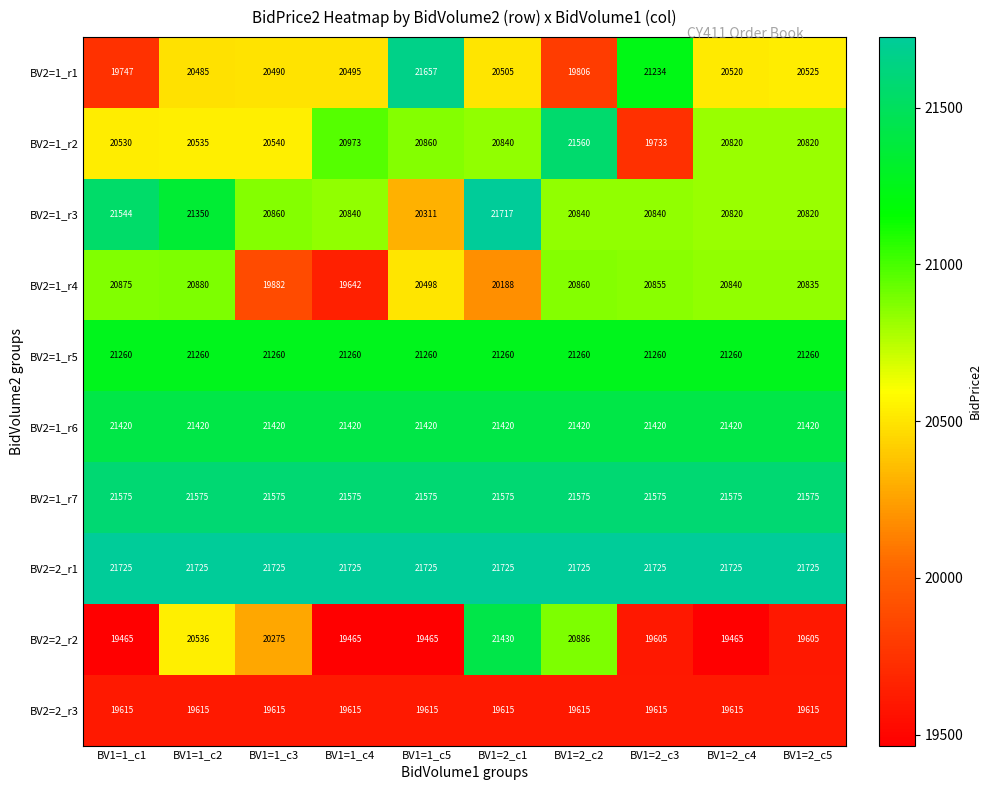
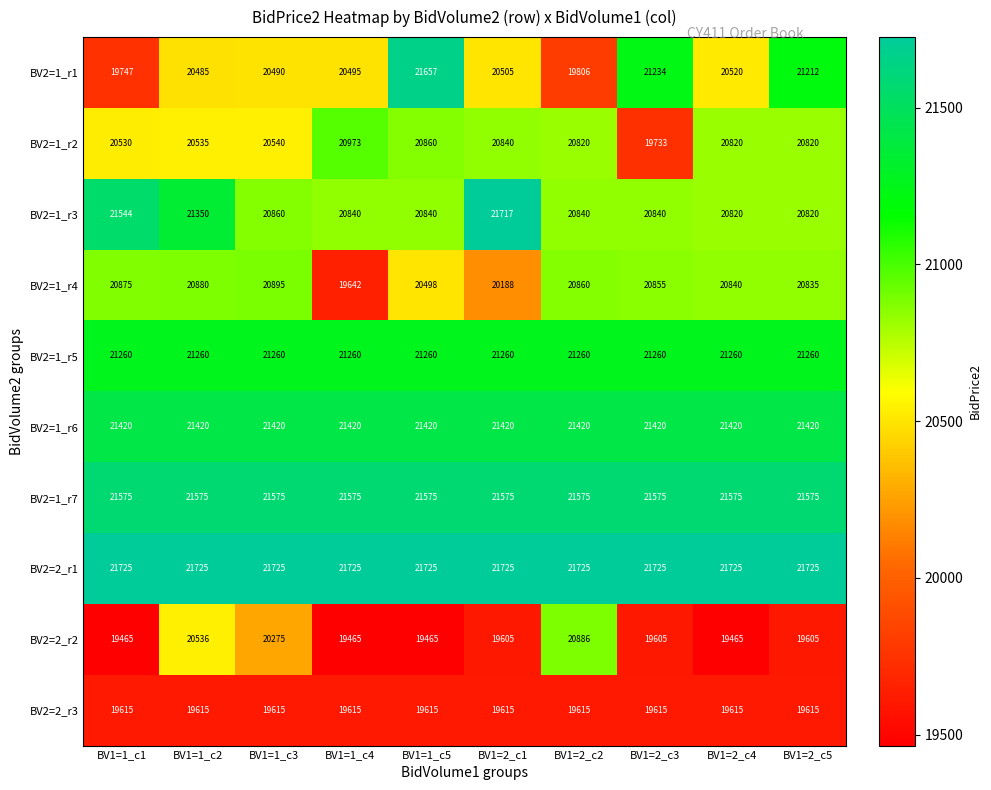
BV2=1_r1, BV1=2_c5: 20525 -> 21212
BV2=1_r2, BV1=2_c2: 21560 -> 20820
BV2=1_r3, BV1=1_c5: 20311 -> 20840
BV2=1_r4, BV1=1_c3: 19882 -> 20895
BV2=2_r2, BV1=2_c1: 21430 -> 19605
